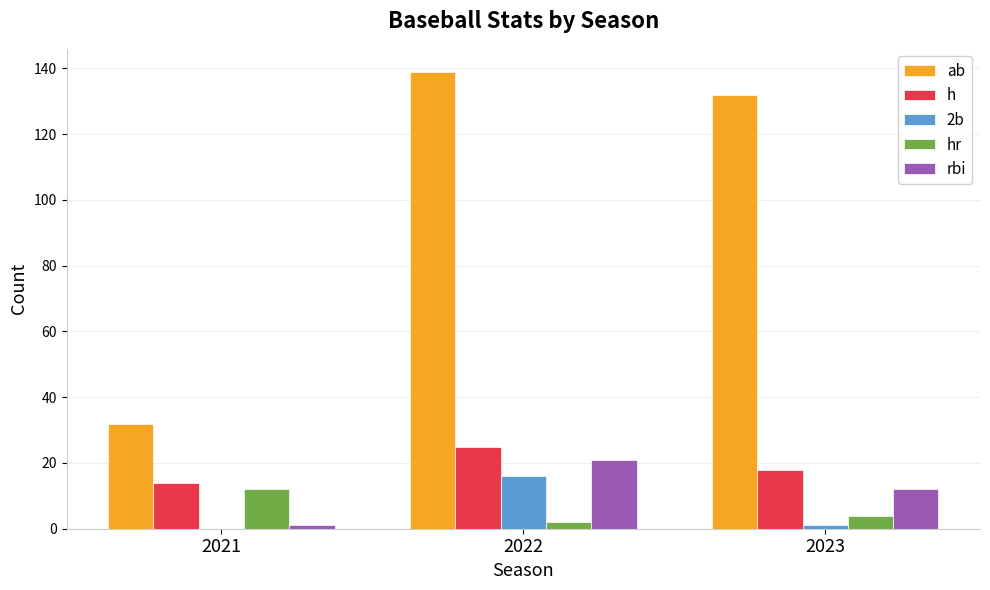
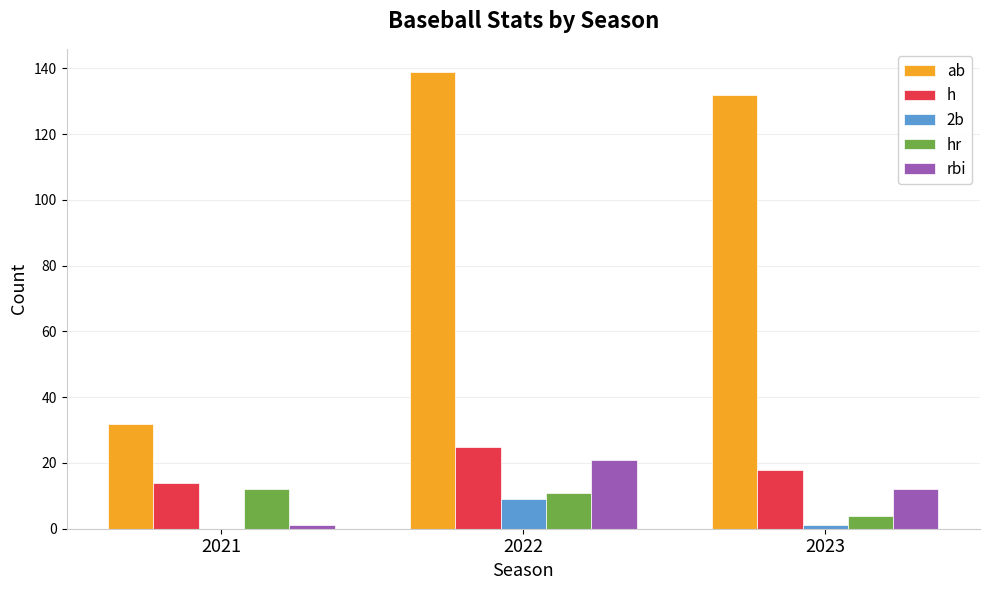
2b, 2022: 16 -> 9
hr, 2022: 2 -> 11
